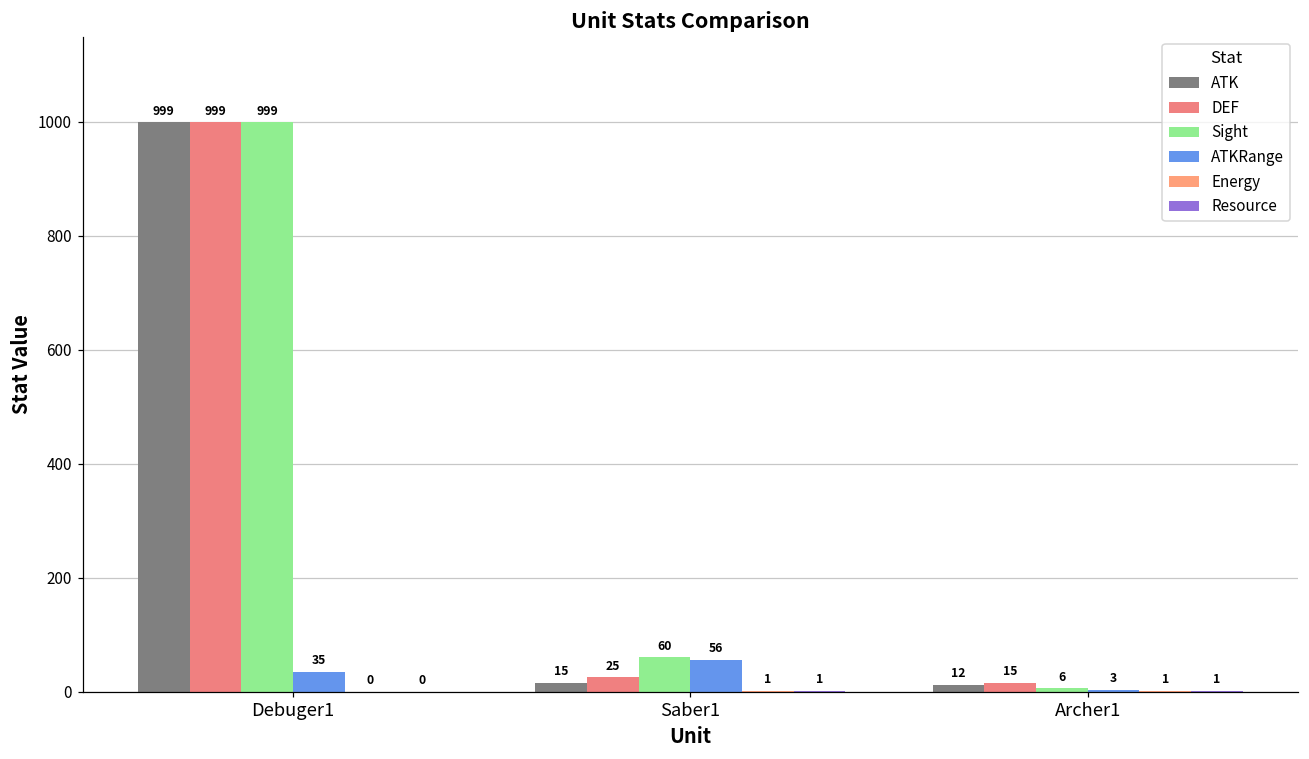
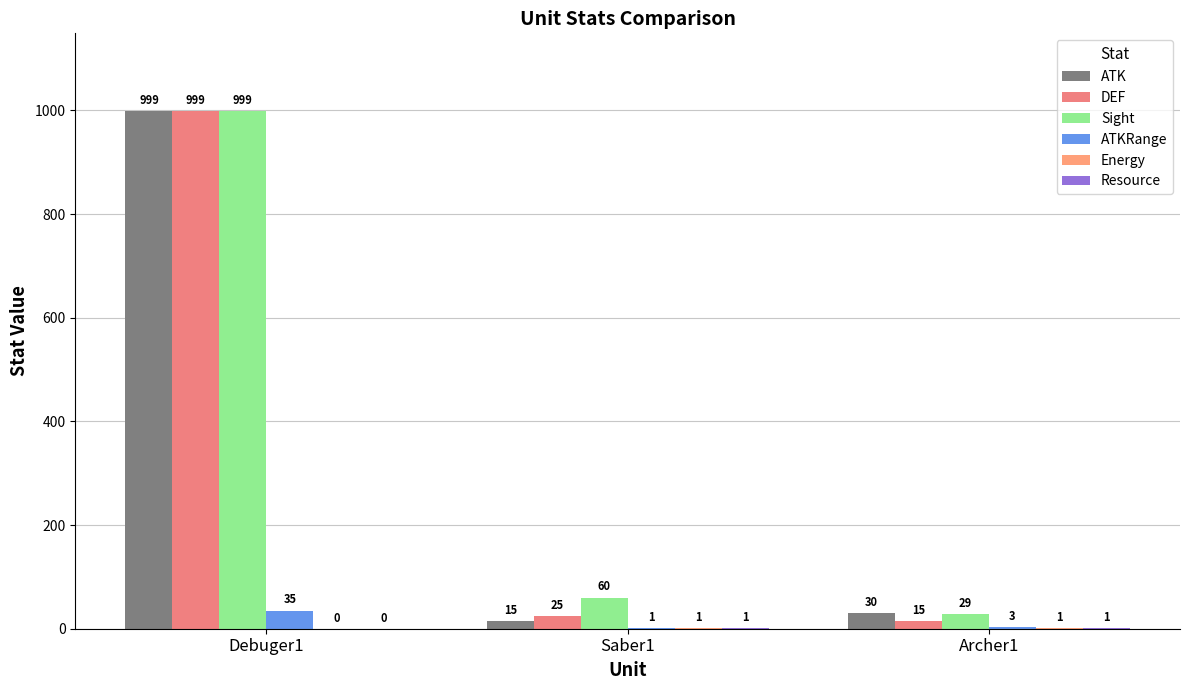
ATKRange, Saber1: 56 -> 1
ATK, Archer1: 12 -> 30
Sight, Archer1: 6 -> 29
